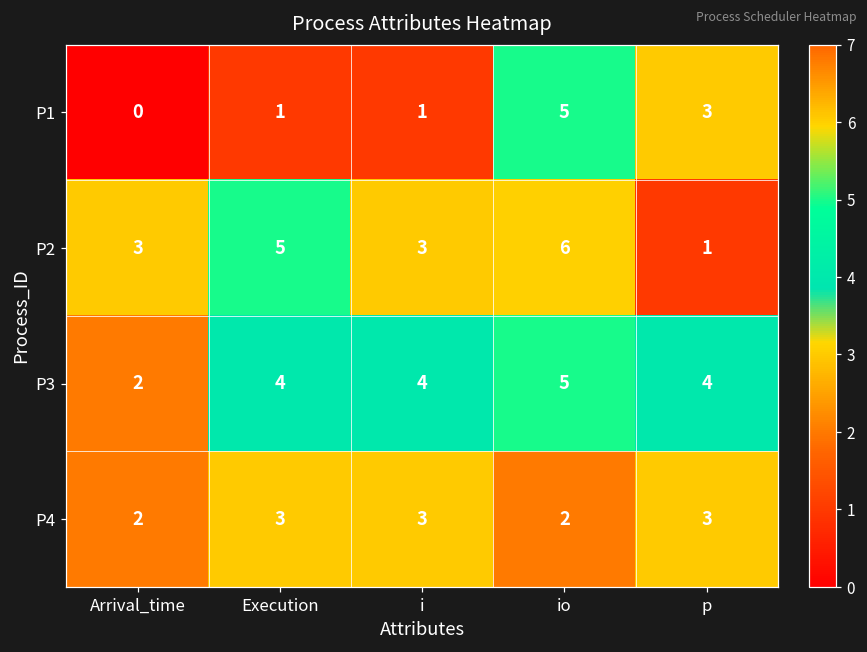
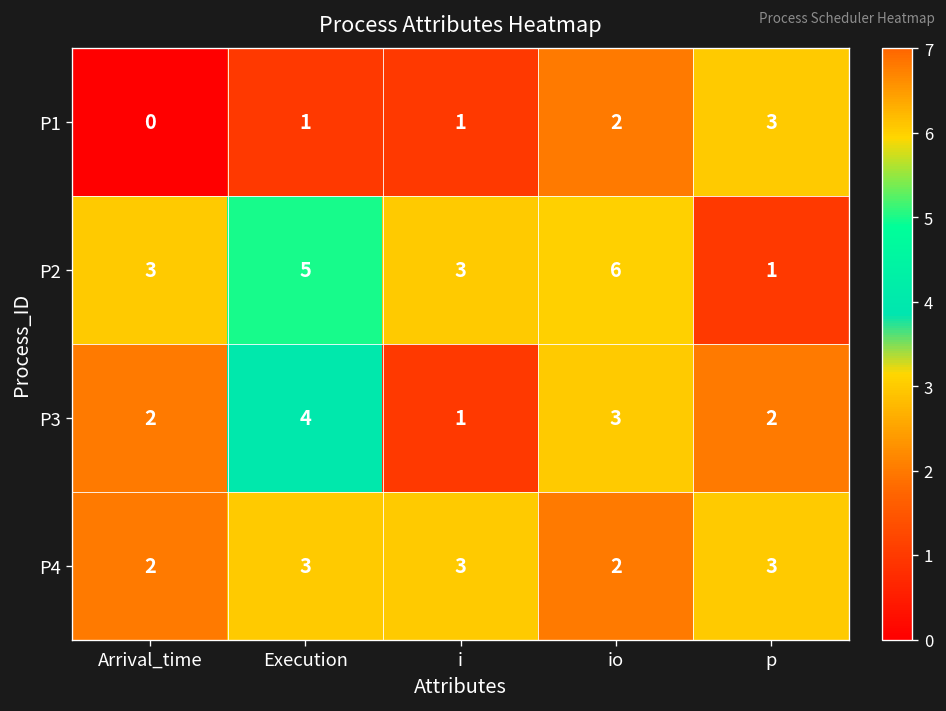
P1, io: 5 -> 2
P3, i: 4 -> 1
P3, io: 5 -> 3
P3, p: 4 -> 2
